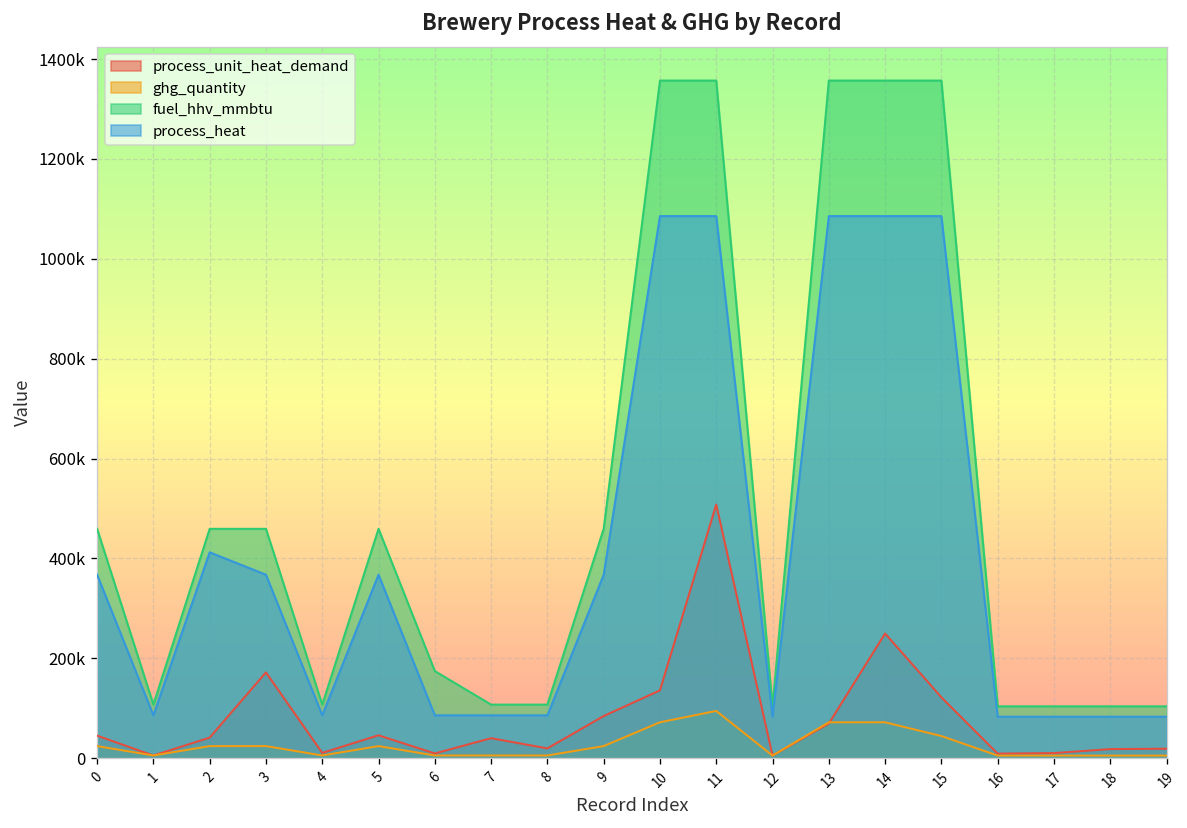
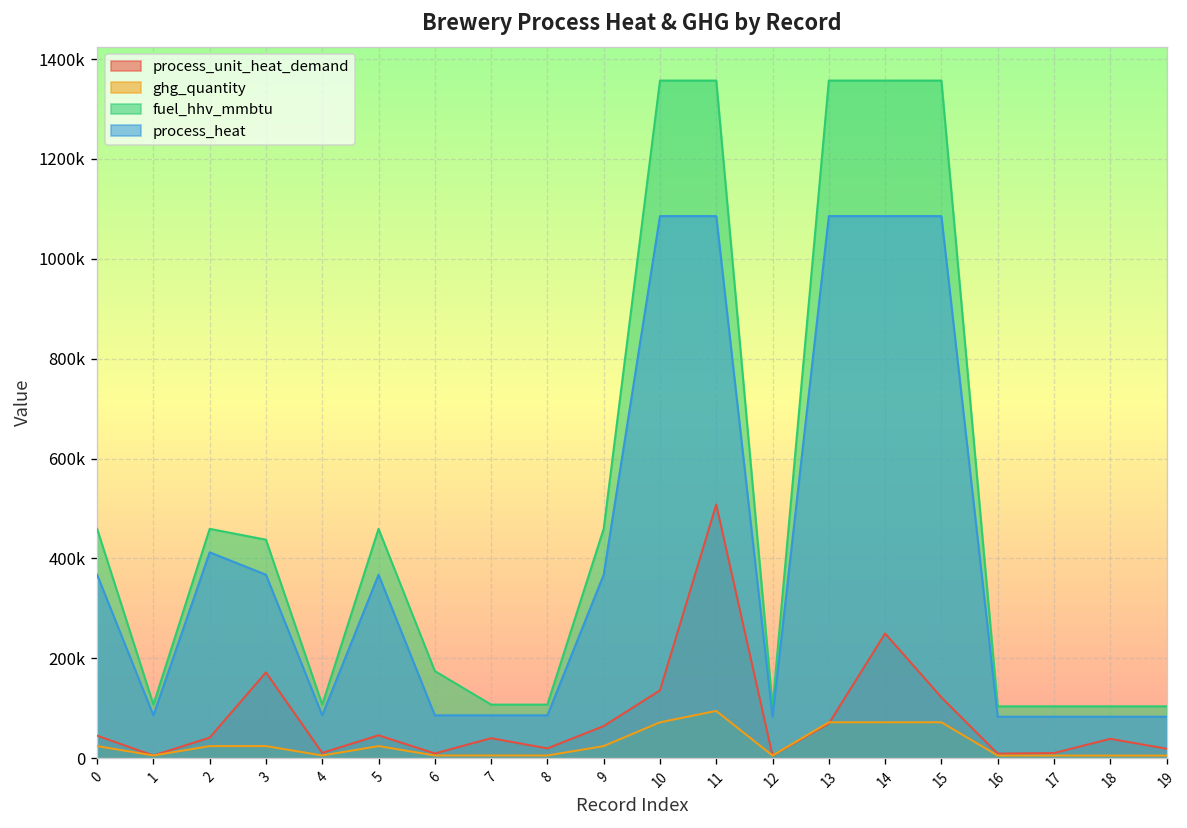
fuel_hhv_mmbtu, 3: 460000 -> 440000
process_unit_heat_demand, 9: 80000 -> 60000
ghg_quantity, 15: 40000 -> 70000
process_unit_heat_demand, 18: 20000 -> 40000
